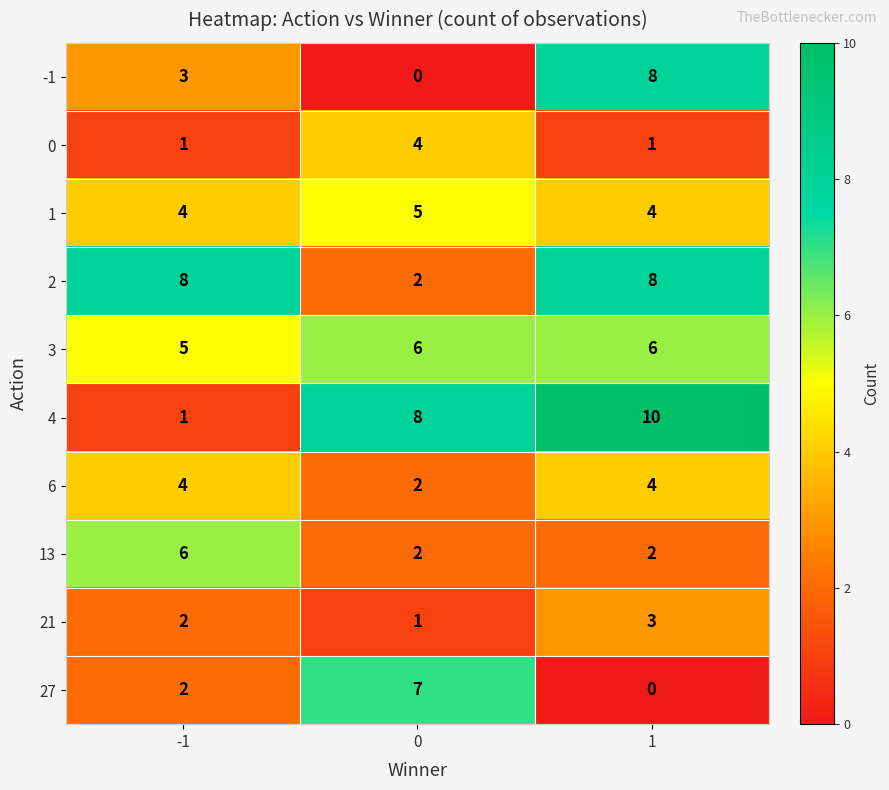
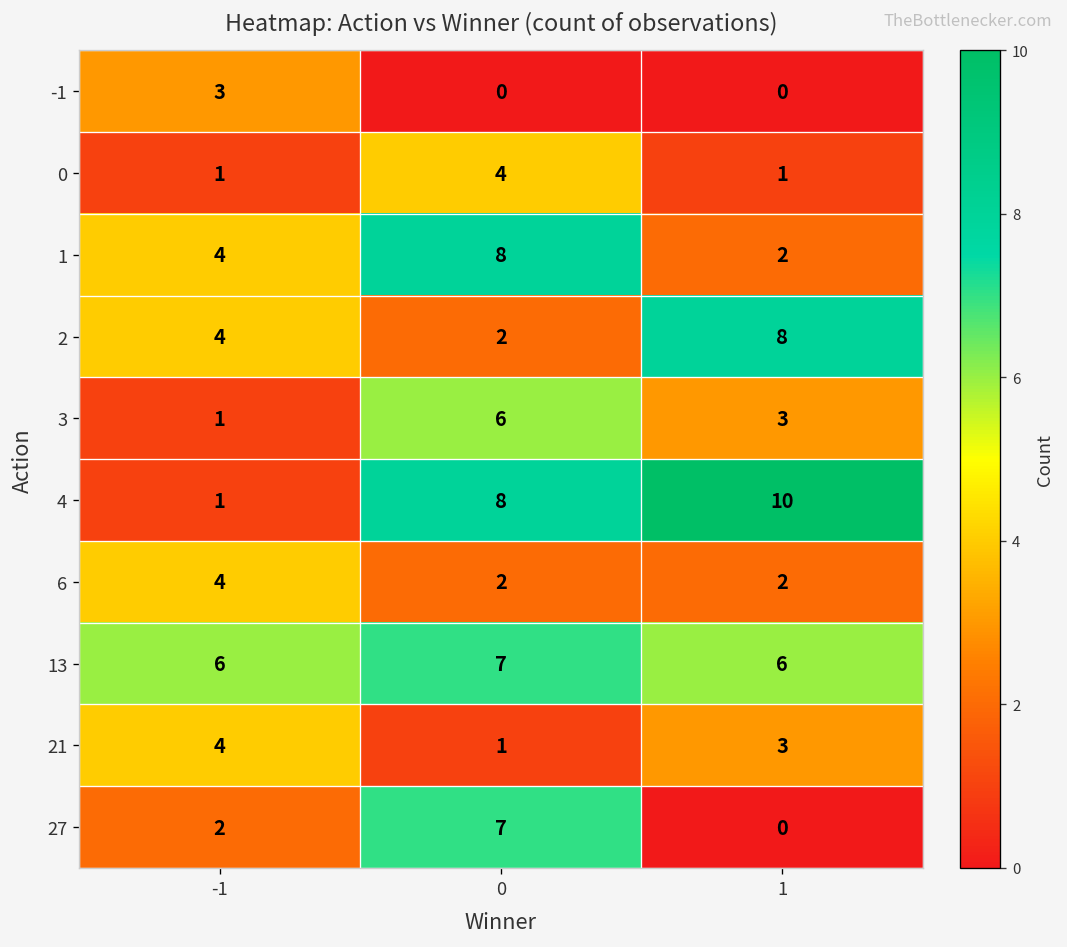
-1, 1: 8 -> 0
1, 0: 5 -> 8
1, 1: 4 -> 2
2, -1: 8 -> 4
3, -1: 5 -> 1
3, 1: 6 -> 3
6, 1: 4 -> 2
13, 0: 2 -> 7
13, 1: 2 -> 6
21, -1: 2 -> 4
